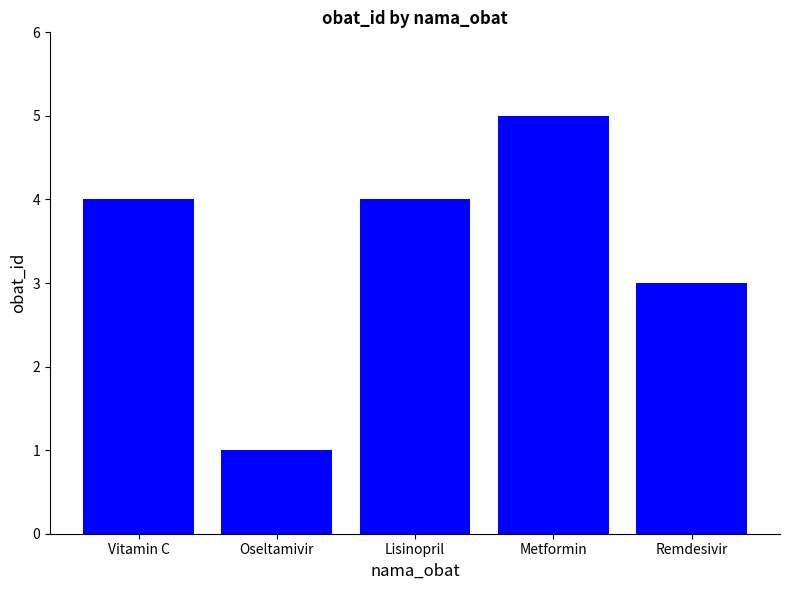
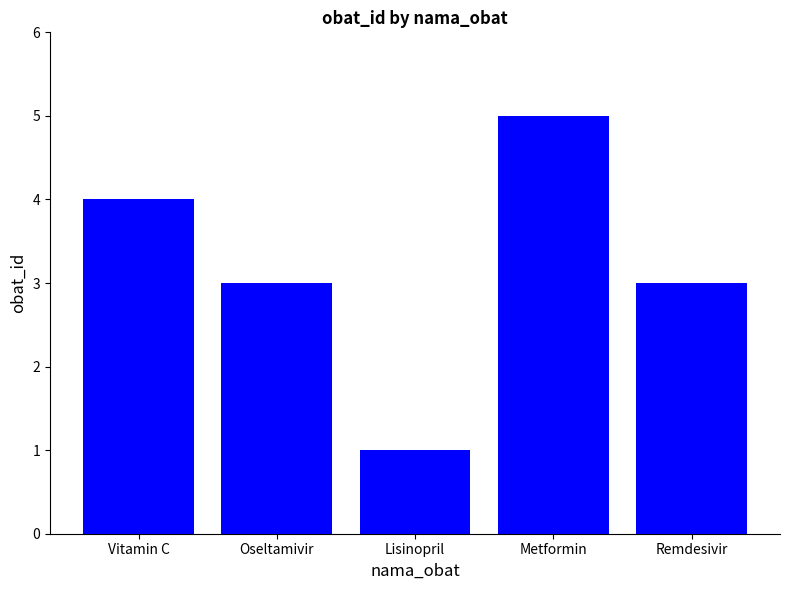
Oseltamivir: 1 -> 3
Lisinopril: 4 -> 1
